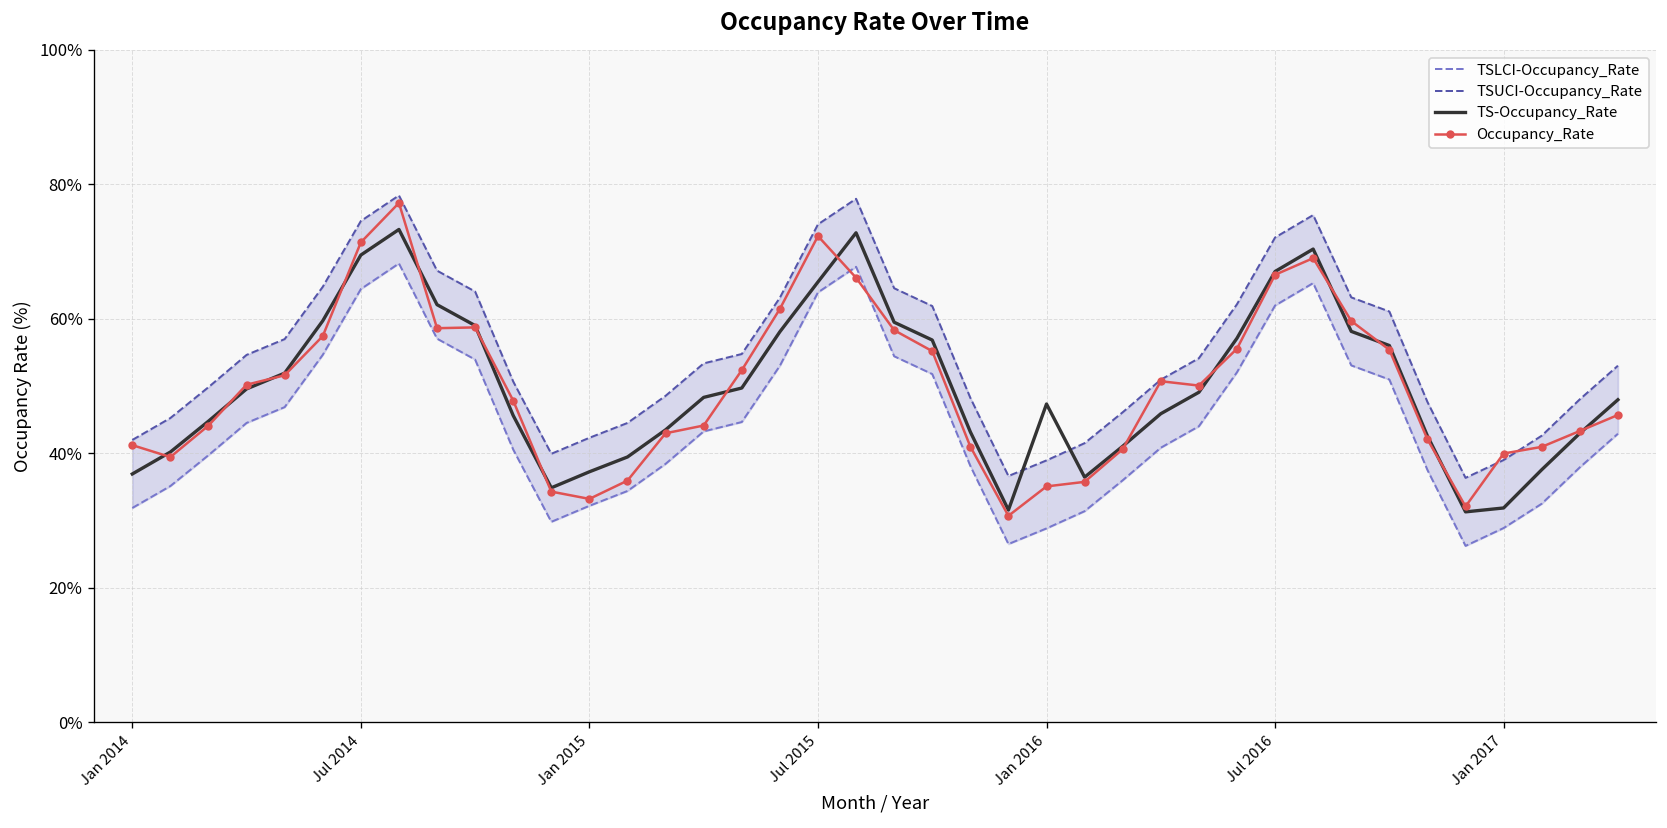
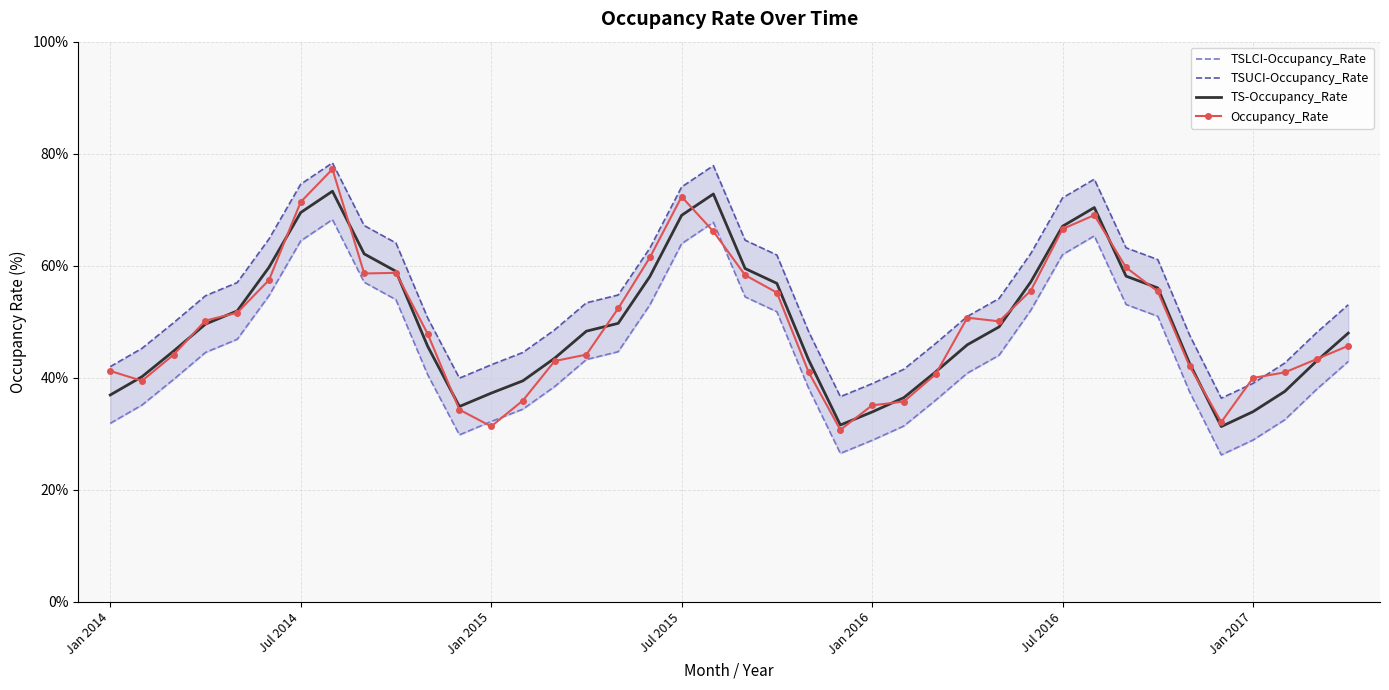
Occupancy_Rate, Jan 2015: 33% -> 31%
TS-Occupancy_Rate, Jul 2015: 65% -> 69%
TS-Occupancy_Rate, Jan 2016: 47% -> 34%
TS-Occupancy_Rate, Jan 2017: 32% -> 34%
